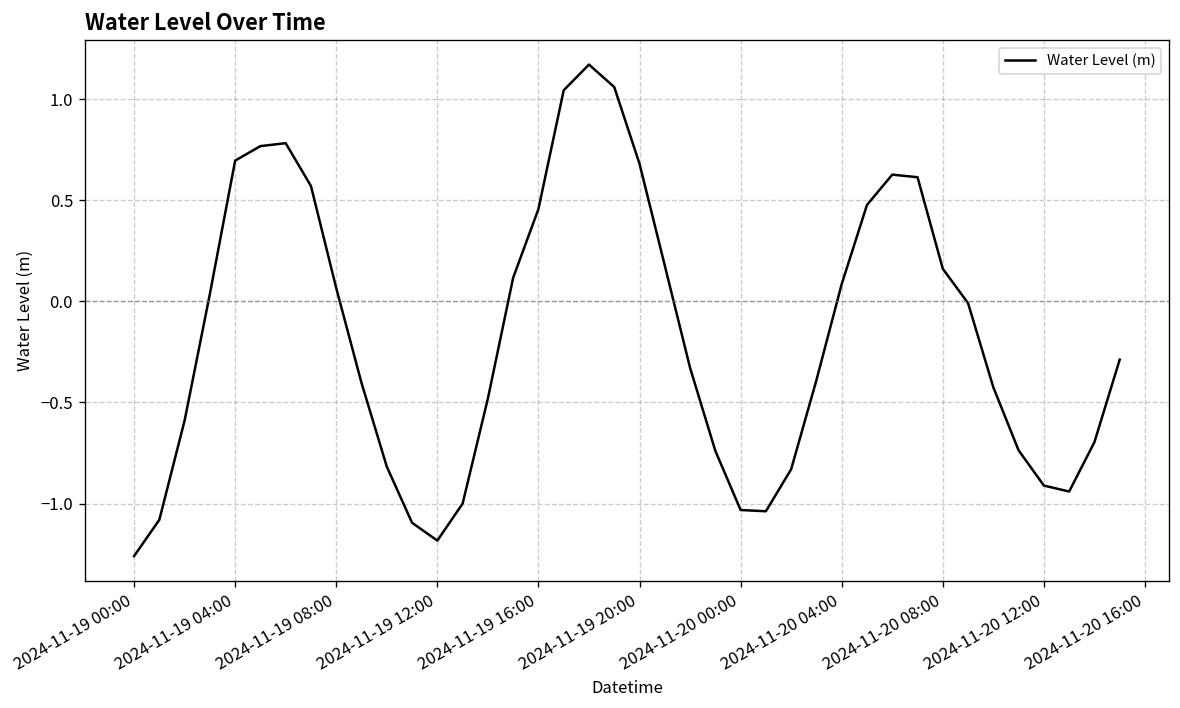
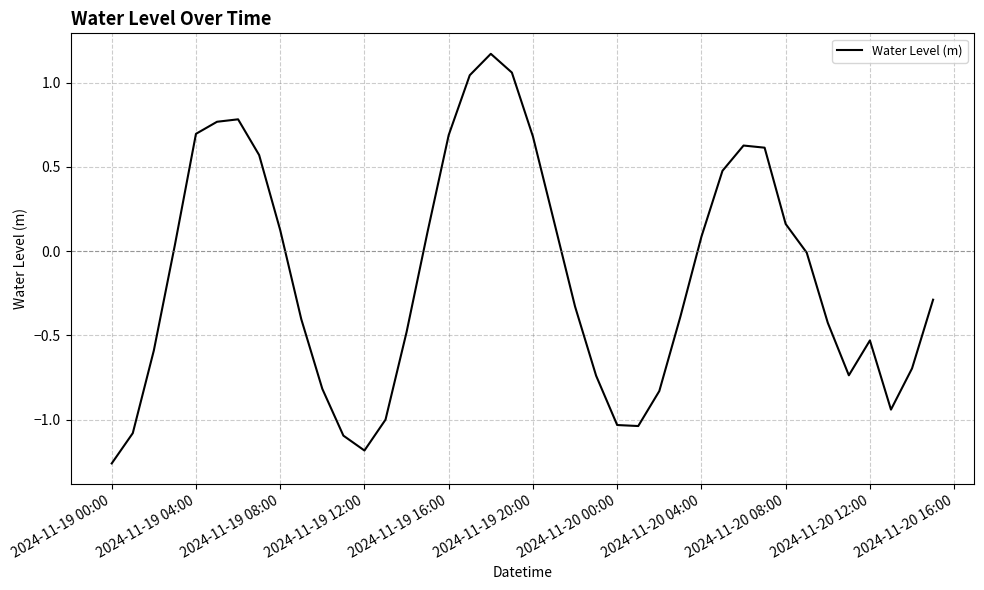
2024-11-19 08:00: 0.06 -> 0.12
2024-11-19 16:00: 0.46 -> 0.69
2024-11-20 12:00: -0.91 -> -0.53
